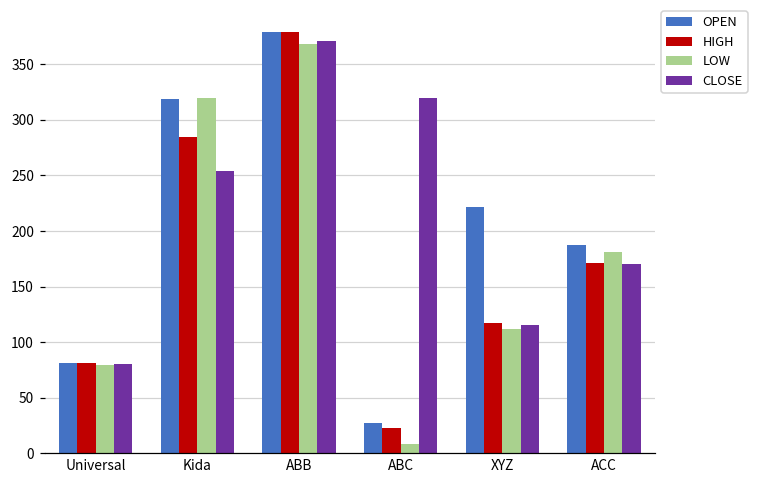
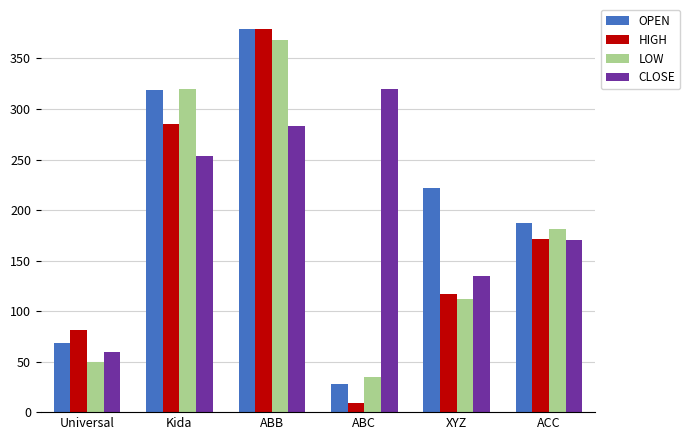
OPEN, Universal: 81 -> 68
LOW, Universal: 79 -> 49
CLOSE, Universal: 80 -> 60
CLOSE, ABB: 371 -> 284
HIGH, ABC: 23 -> 9
LOW, ABC: 9 -> 34
CLOSE, XYZ: 115 -> 135
